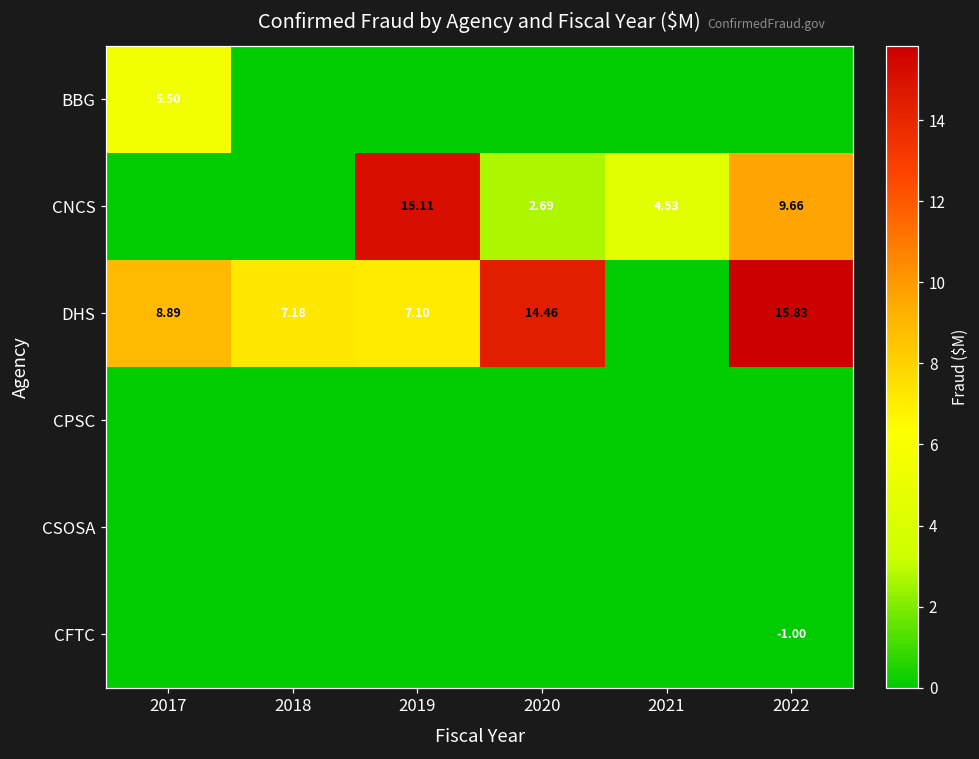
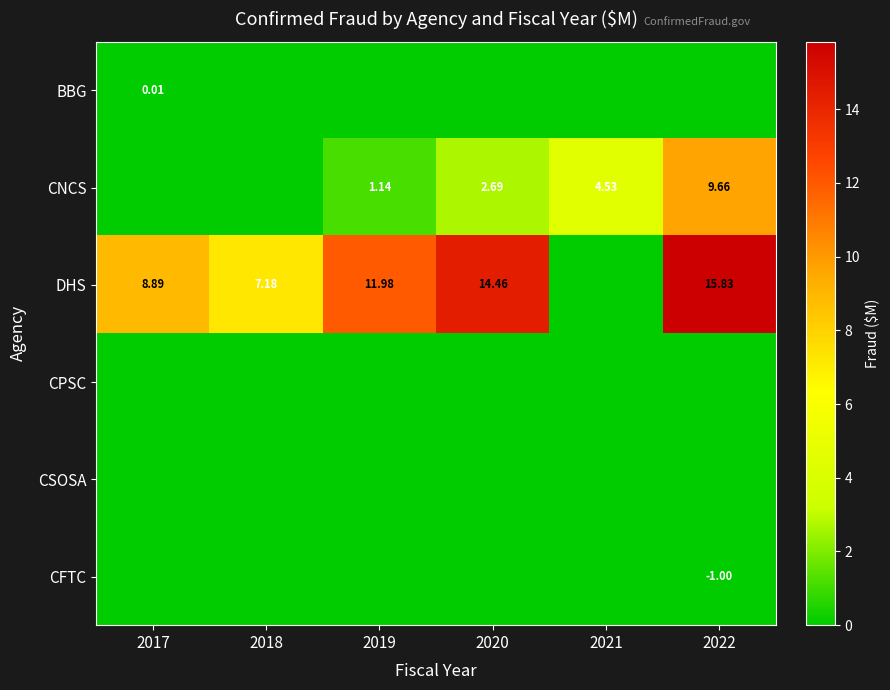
BBG, 2017: 5.50 -> 0.01
CNCS, 2019: 15.11 -> 1.14
DHS, 2019: 7.10 -> 11.98
